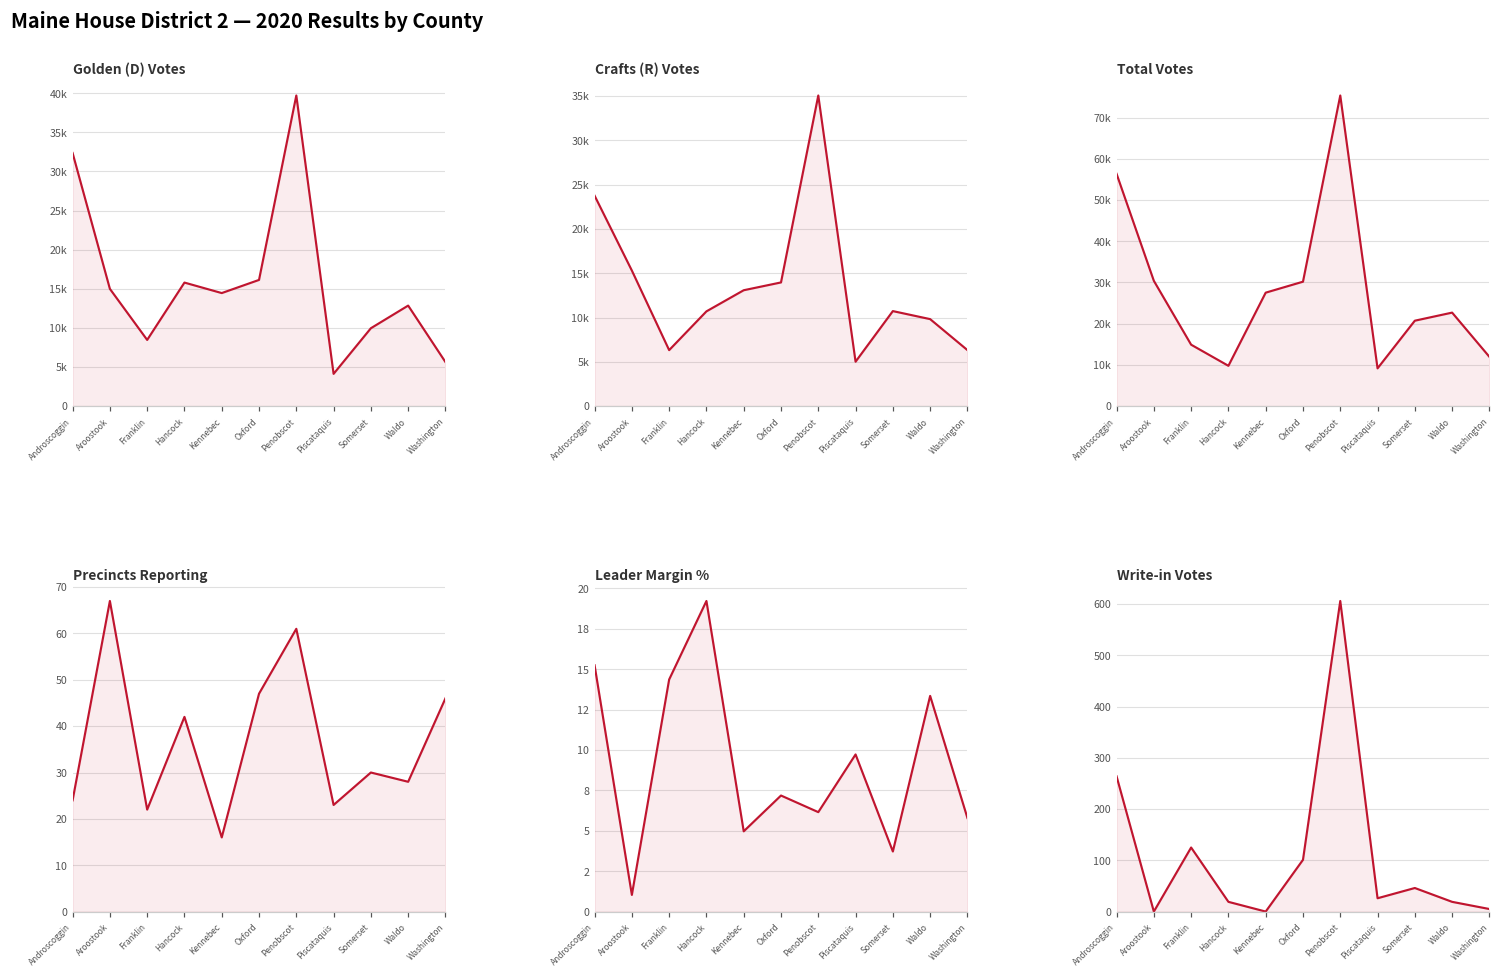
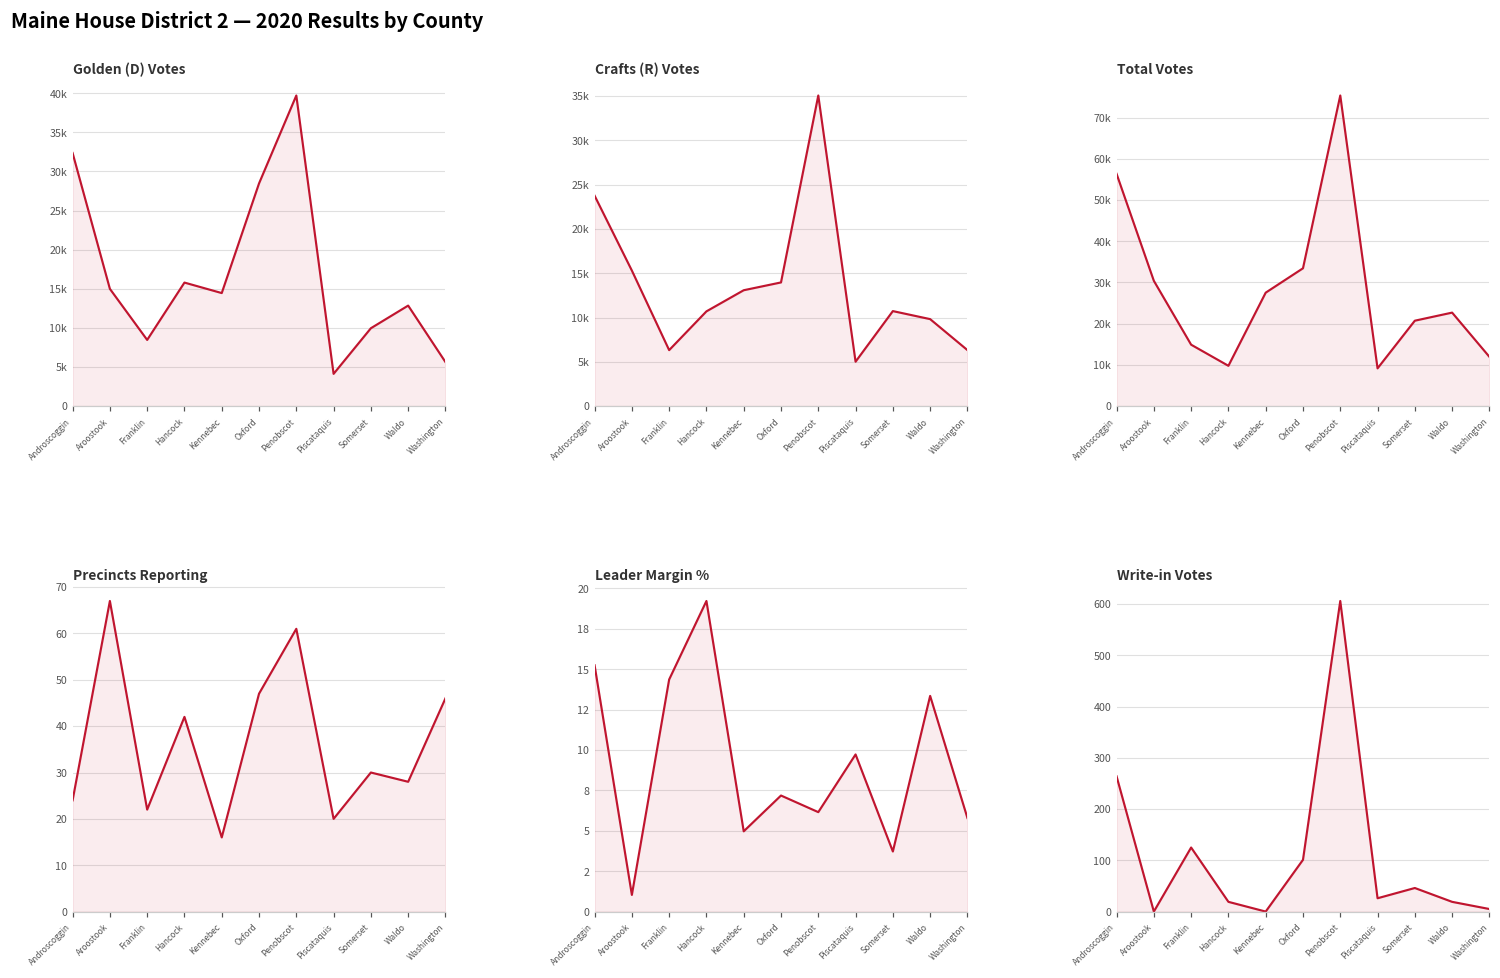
Golden (D) Votes, Oxford: 16000 -> 28000
Total Votes, Oxford: 30000 -> 33000
Precincts Reporting, Piscataquis: 23 -> 20
